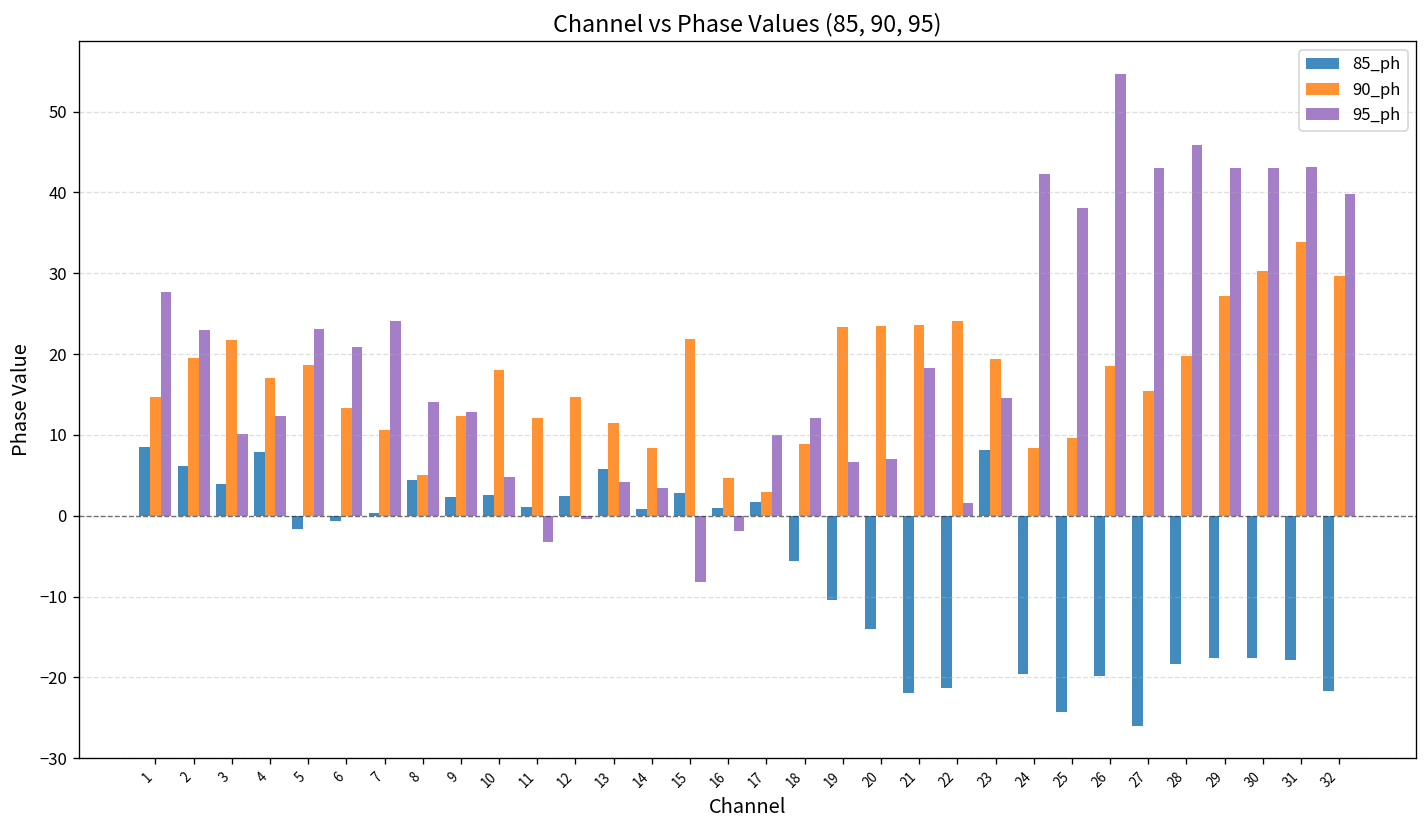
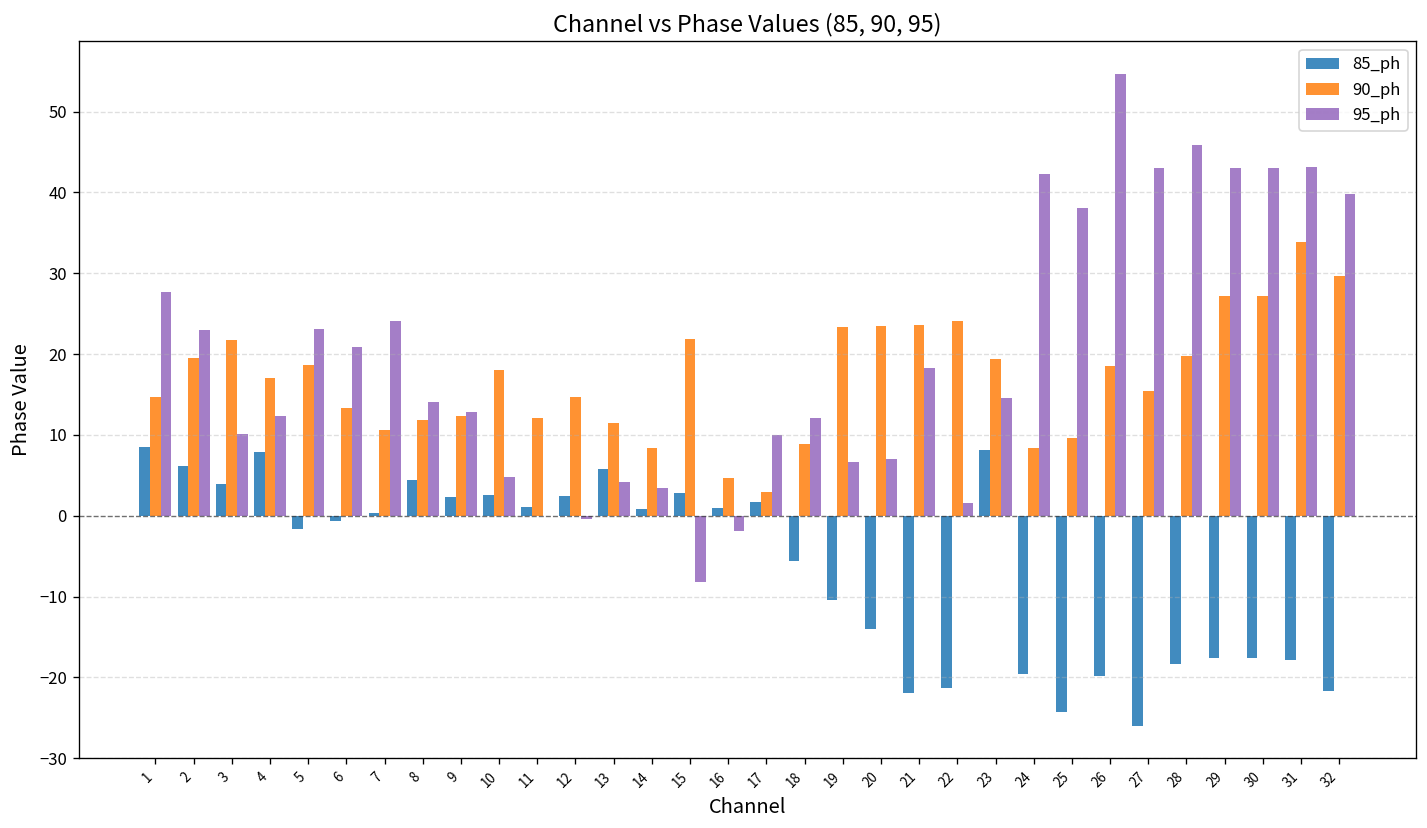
90_ph, 8: 5 -> 12
95_ph, 11: -3 -> 0
90_ph, 30: 30 -> 27
